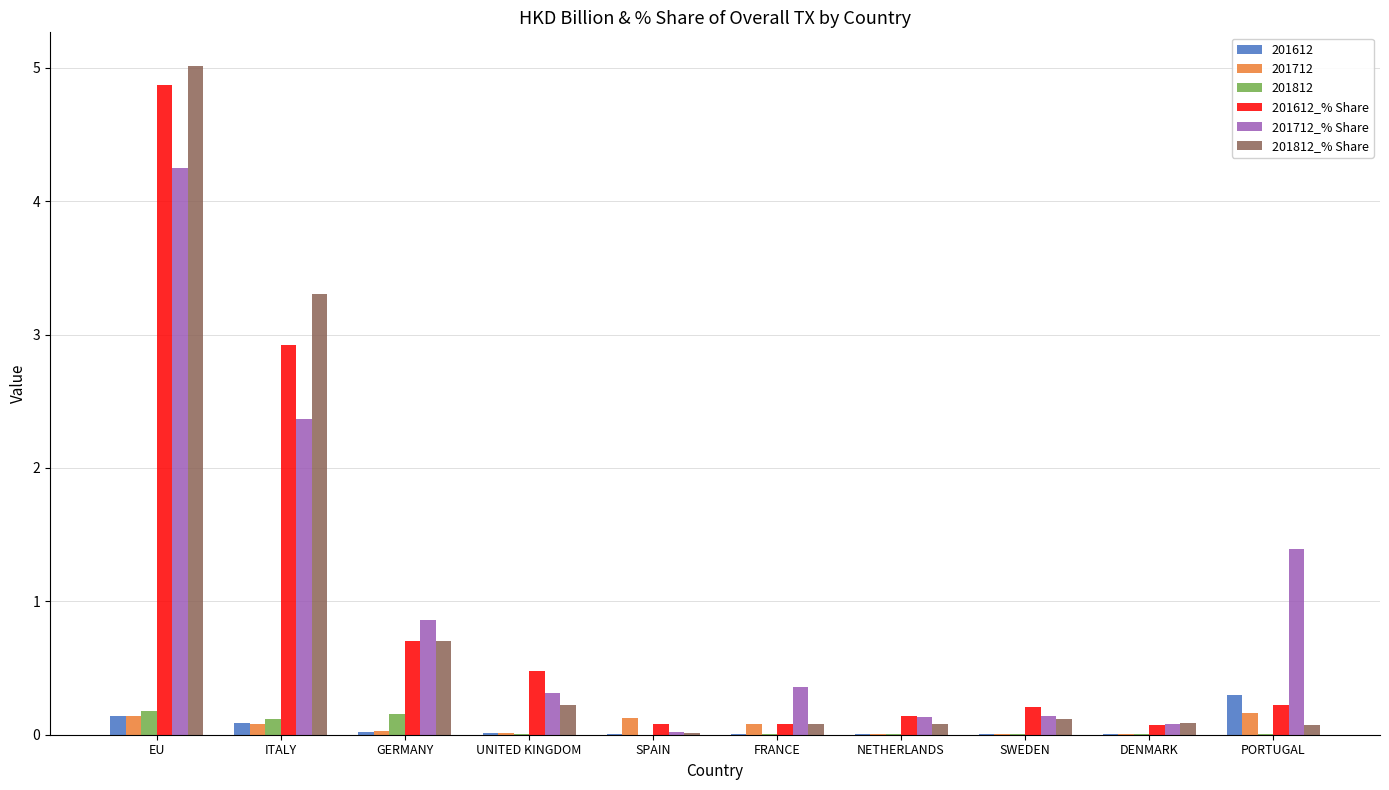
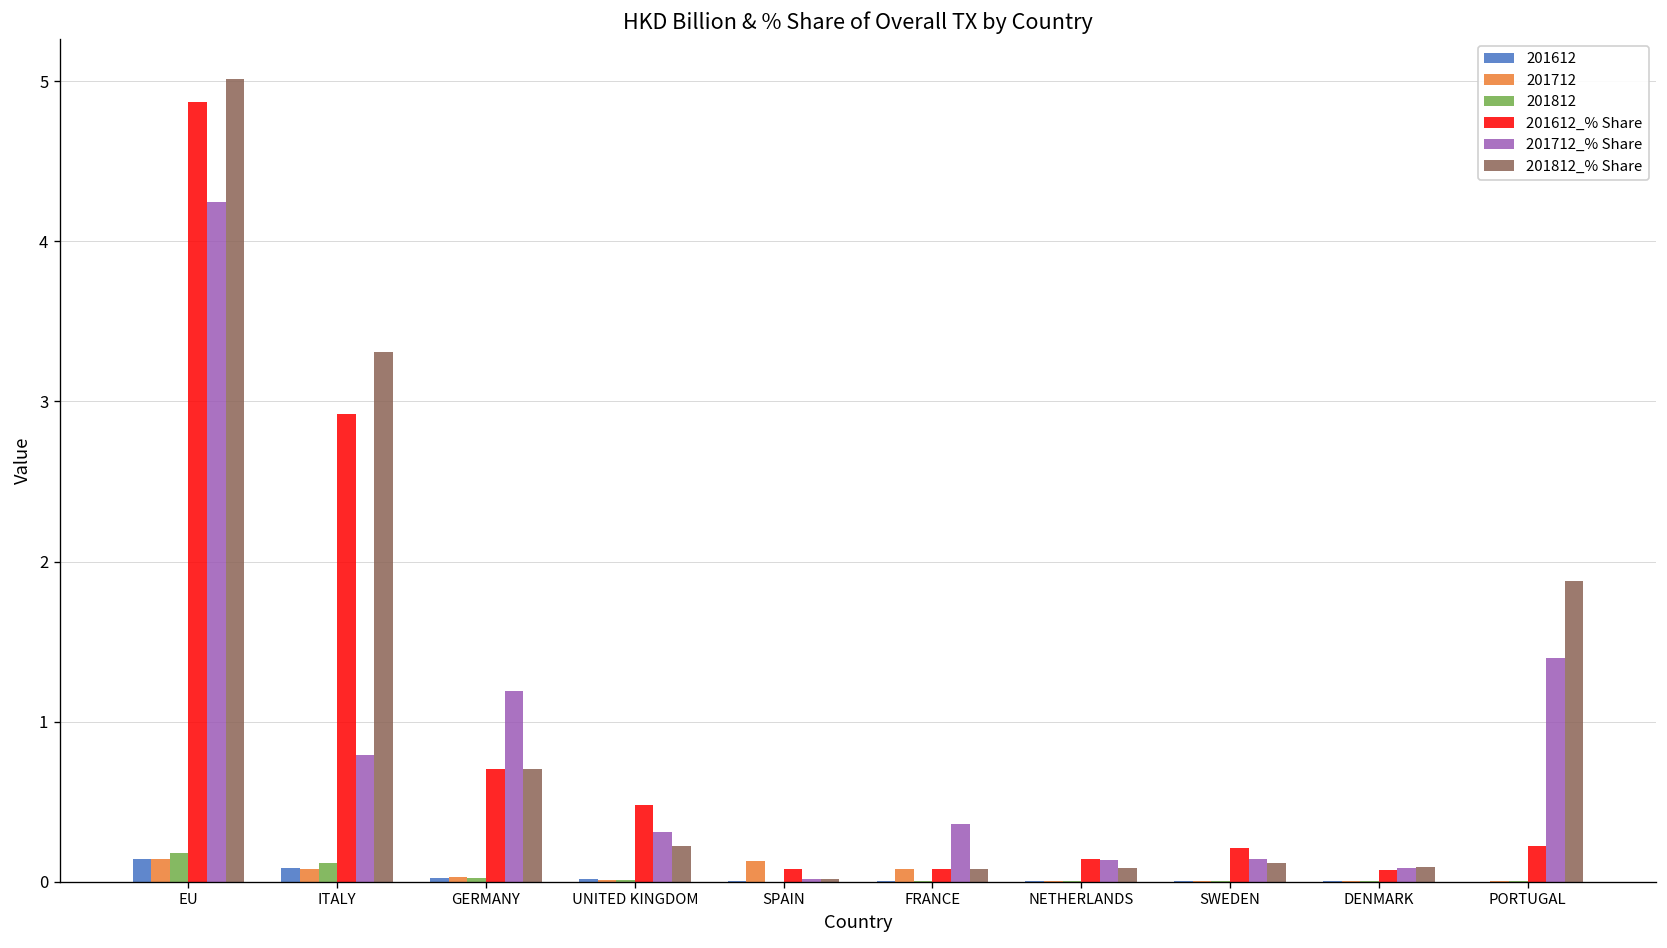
201712_% Share, ITALY: 2.37 -> 0.79
201812, GERMANY: 0.16 -> 0.03
201712_% Share, GERMANY: 0.86 -> 1.19
201612, PORTUGAL: 0.3 -> 0.0
201712, PORTUGAL: 0.17 -> 0.00
201812_% Share, PORTUGAL: 0.08 -> 1.88
